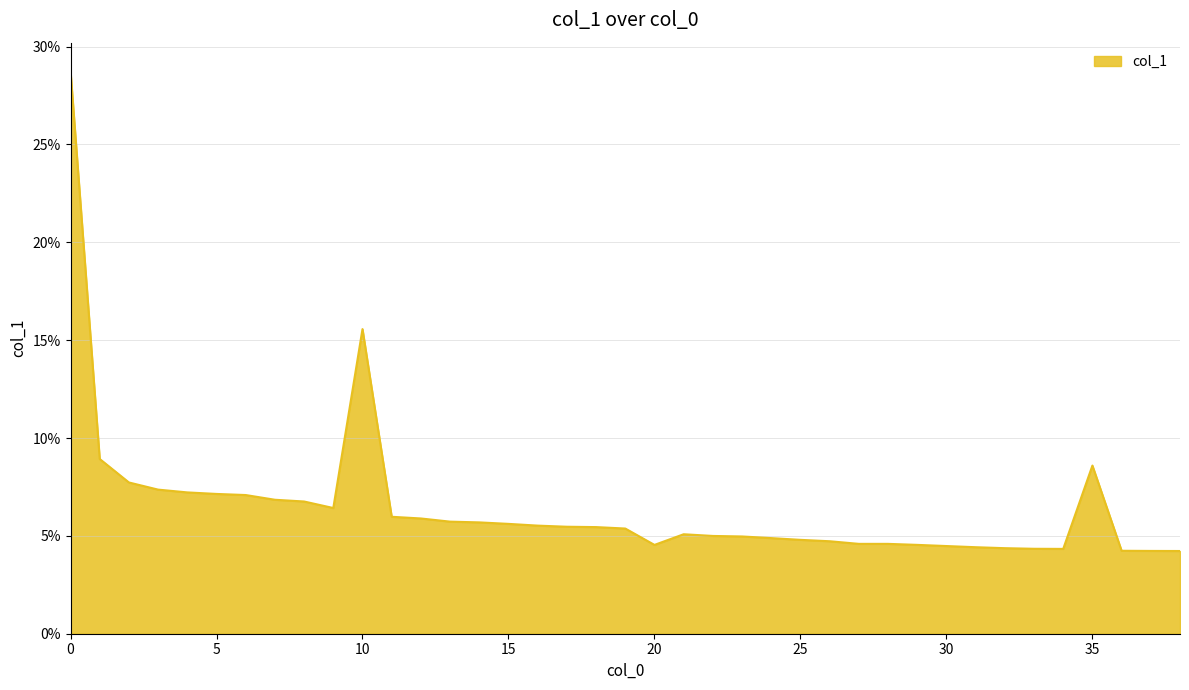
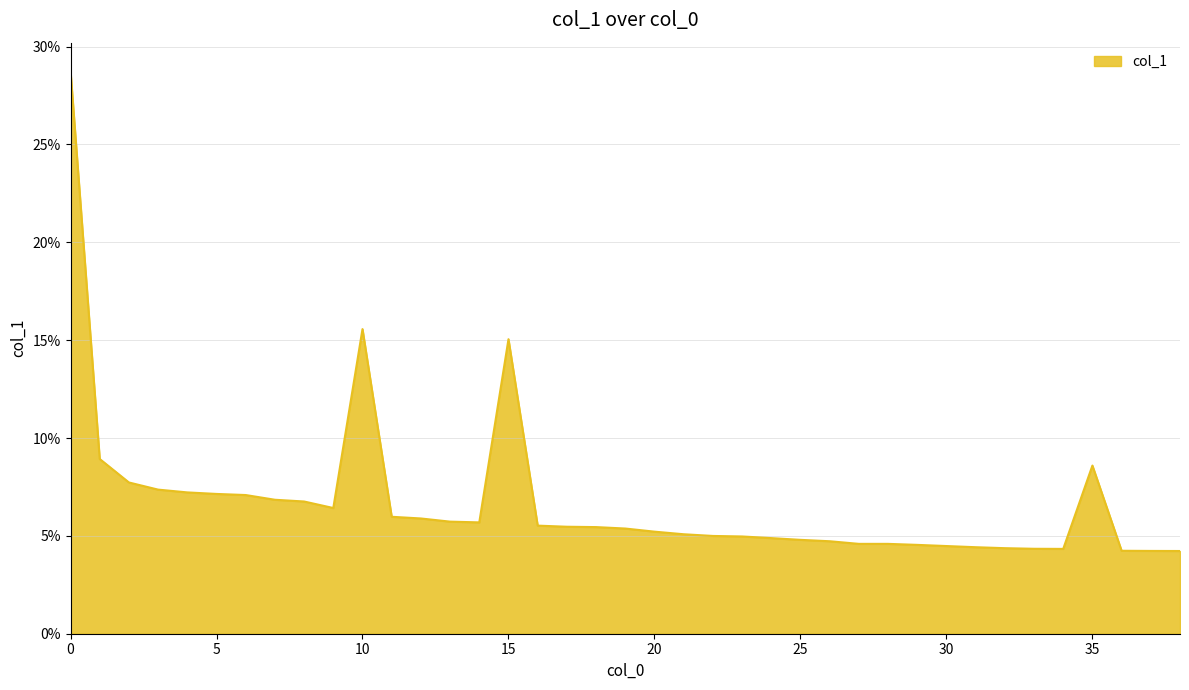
15: 5.6% -> 15.0%
20: 4.5% -> 5.2%
